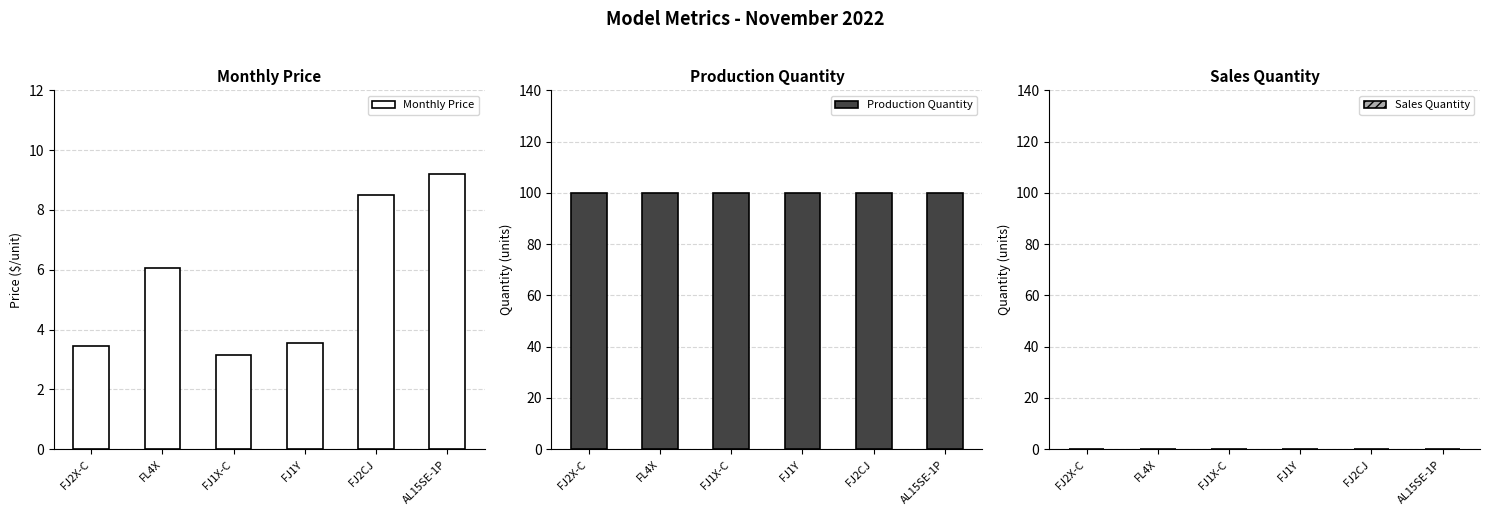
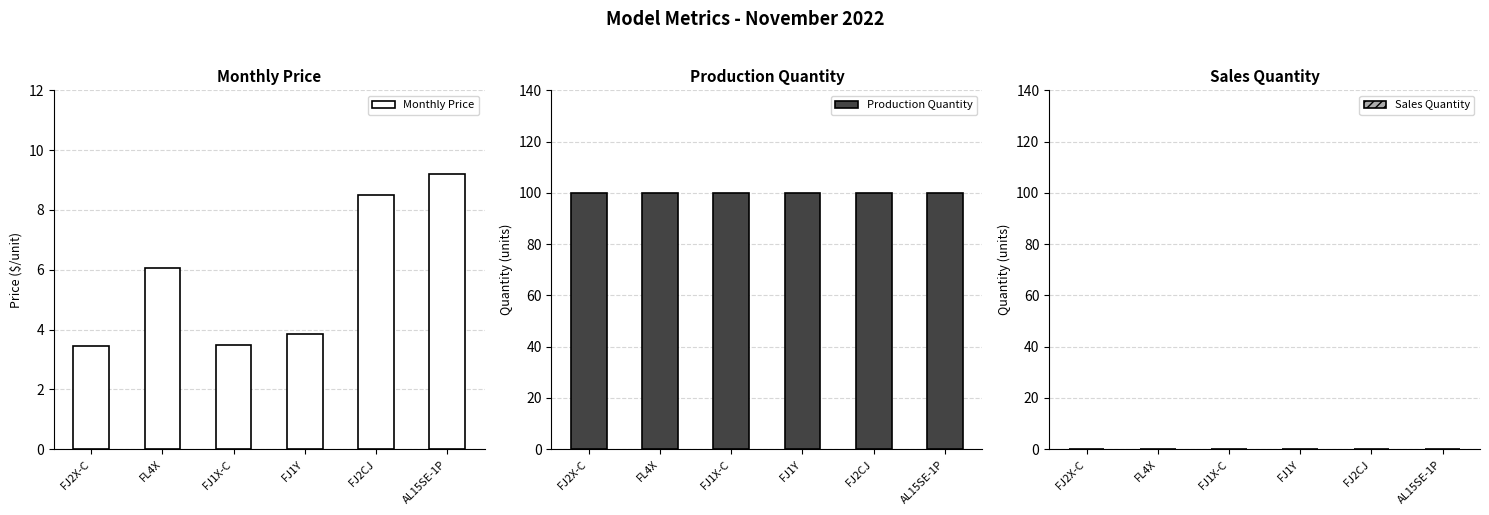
Monthly Price, FJ1X-C: 3.2 -> 3.5
Monthly Price, FJ1Y: 3.6 -> 3.8
